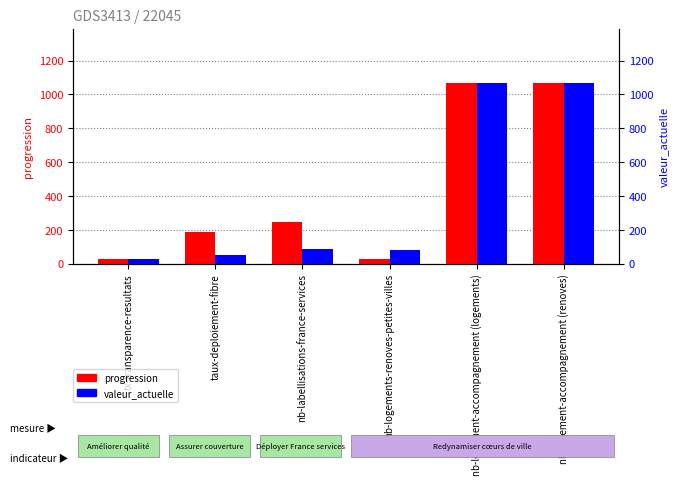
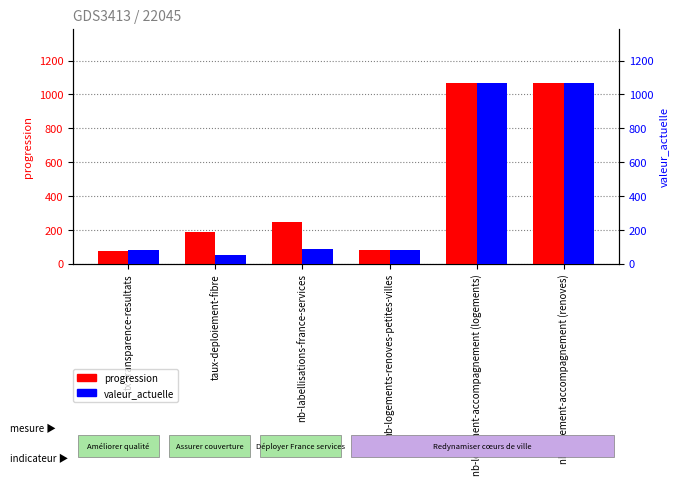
progression, tx-transparence-resultats: 30 -> 80
progression, nb-logements-renoves-petites-villes: 30 -> 80
valeur_actuelle, tx-transparence-resultats: 30 -> 80
